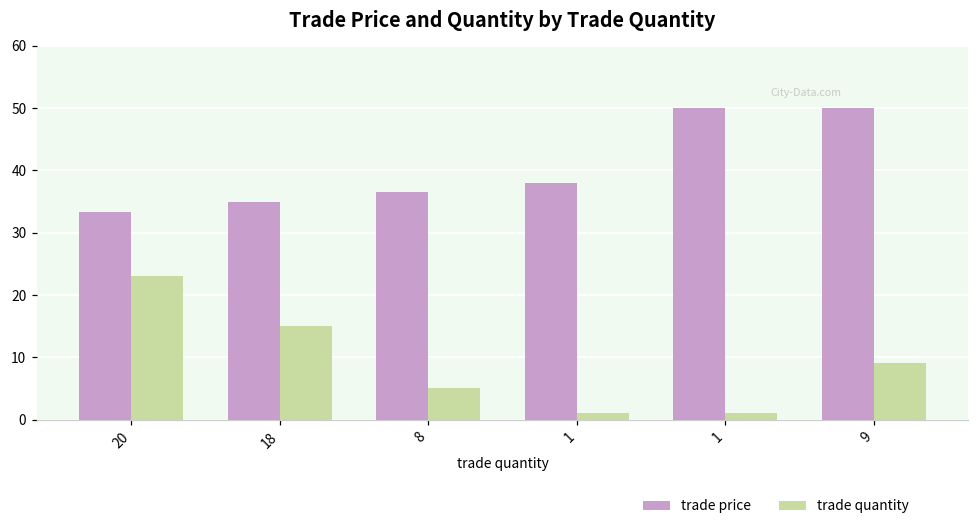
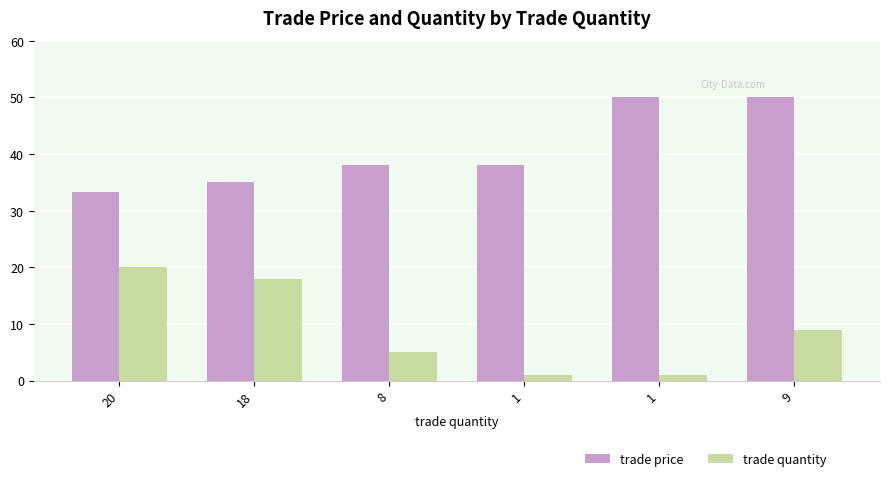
trade quantity, 20: 23 -> 20
trade quantity, 18: 15 -> 18
trade price, 8: 37 -> 38
